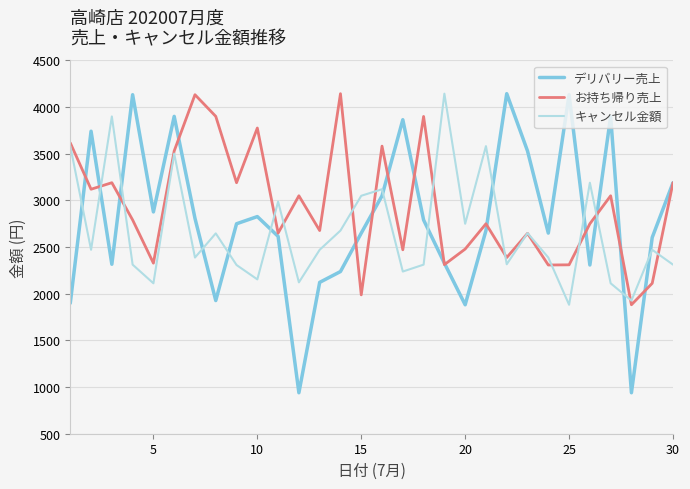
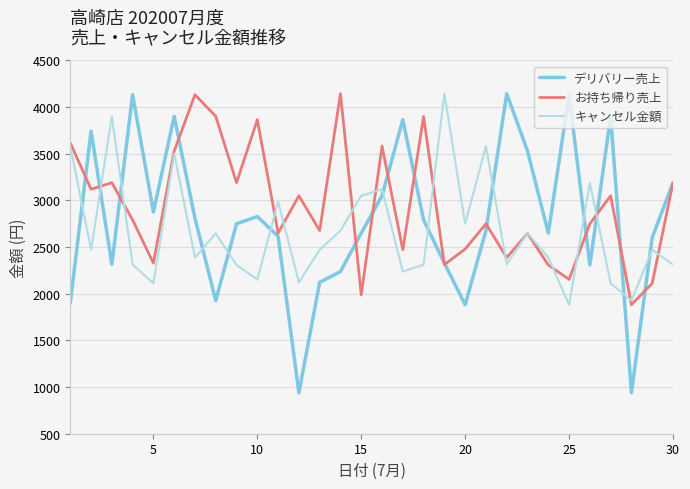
お持ち帰り売上, 10: 3800 -> 3900
お持ち帰り売上, 25: 2300 -> 2200
